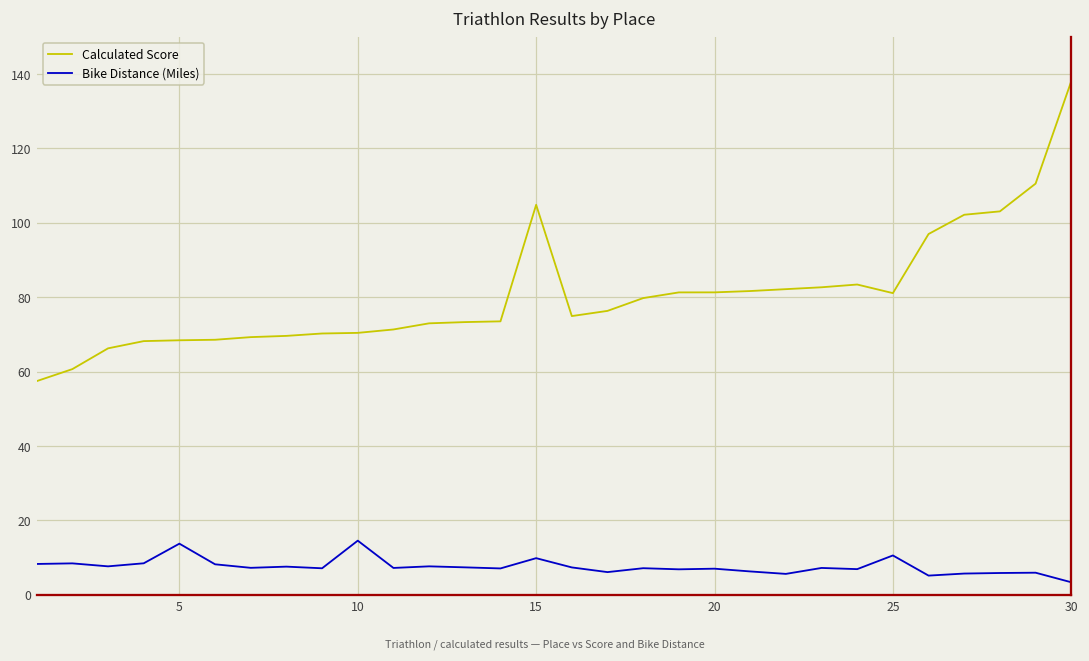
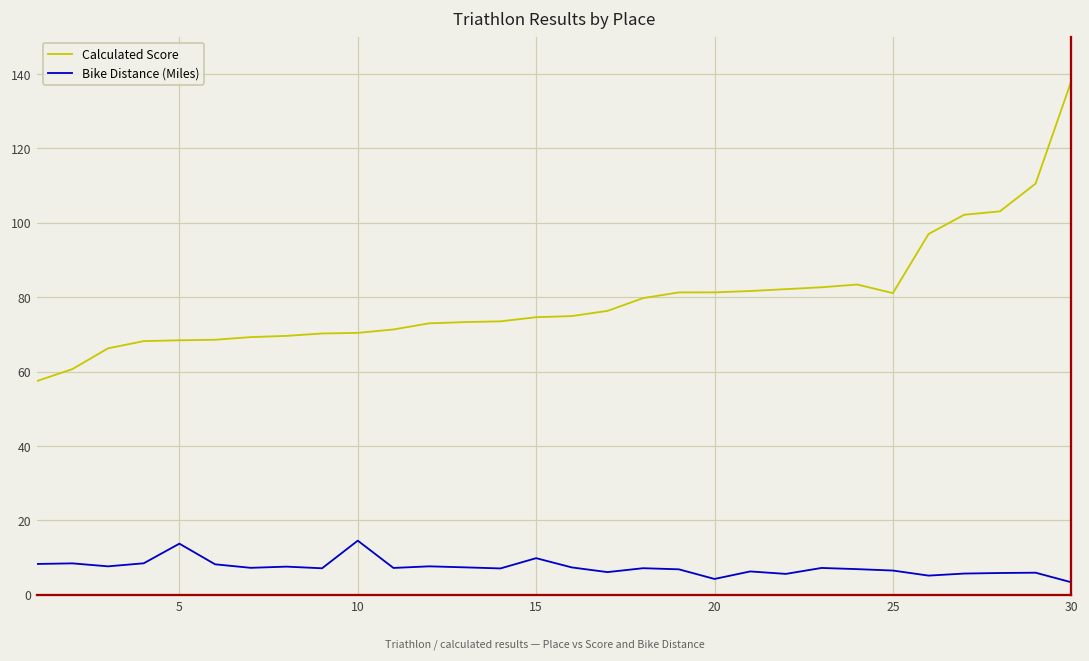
Calculated Score, 15: 105 -> 75
Bike Distance (Miles), 20: 7 -> 4
Bike Distance (Miles), 25: 11 -> 6
